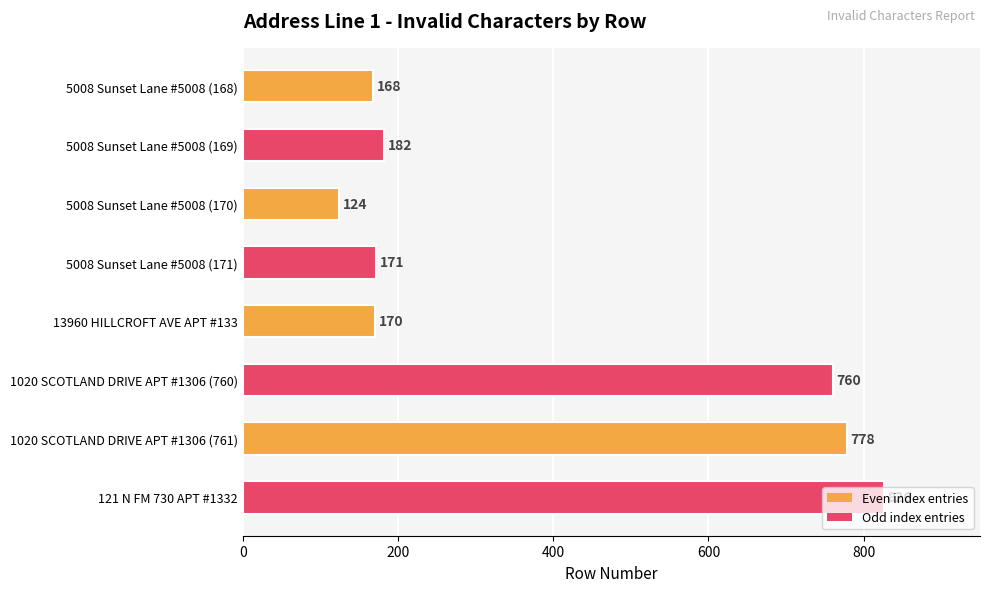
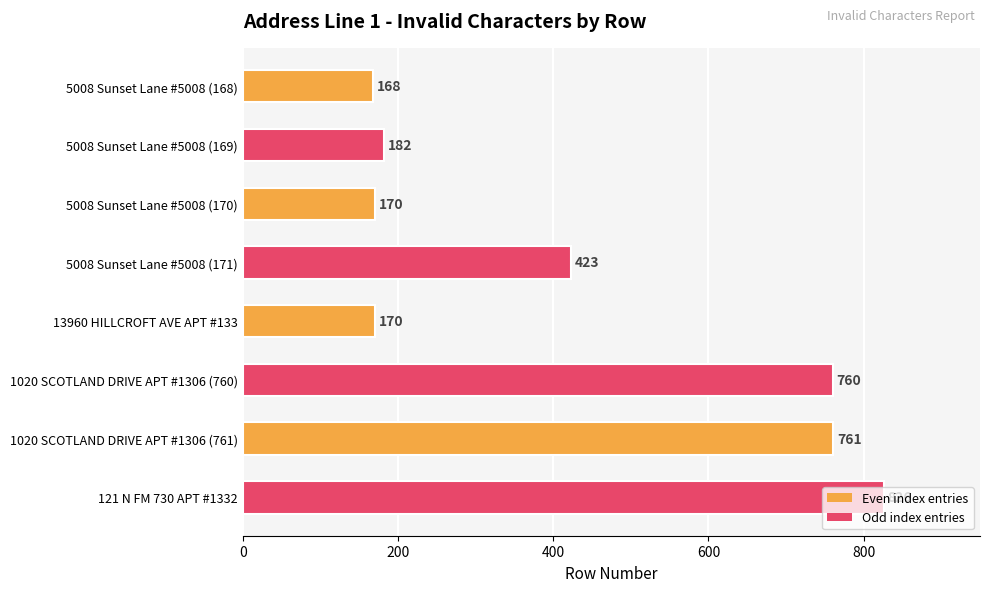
5008 Sunset Lane #5008 (170): 124 -> 170
5008 Sunset Lane #5008 (171): 171 -> 423
1020 SCOTLAND DRIVE APT #1306 (761): 778 -> 761
